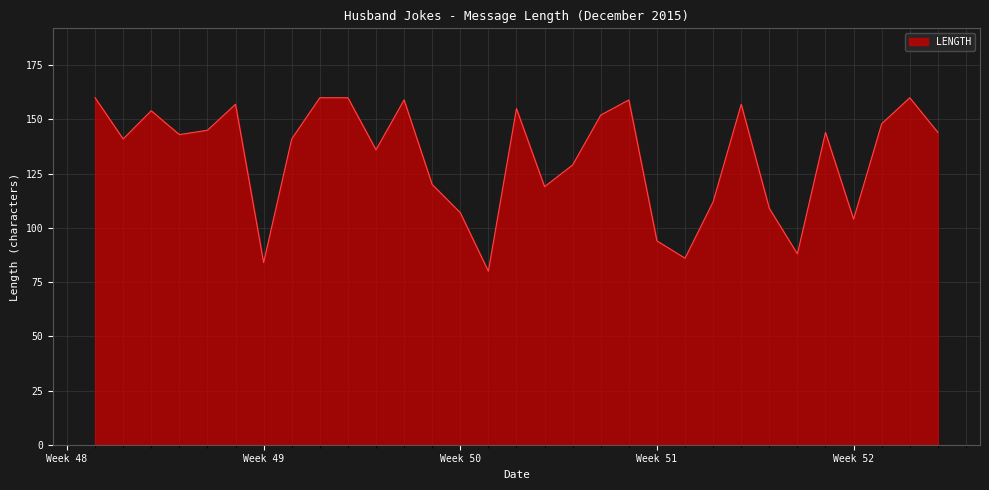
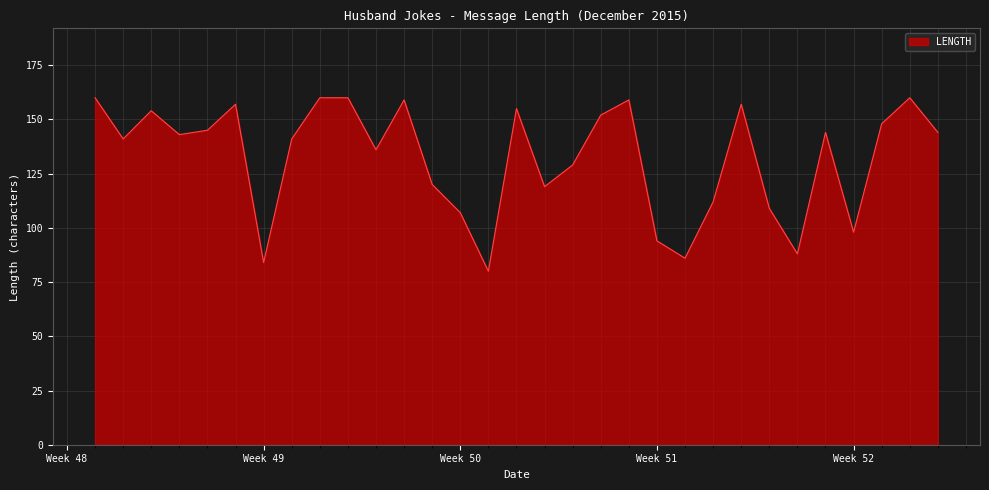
Week 52: 104 -> 98
